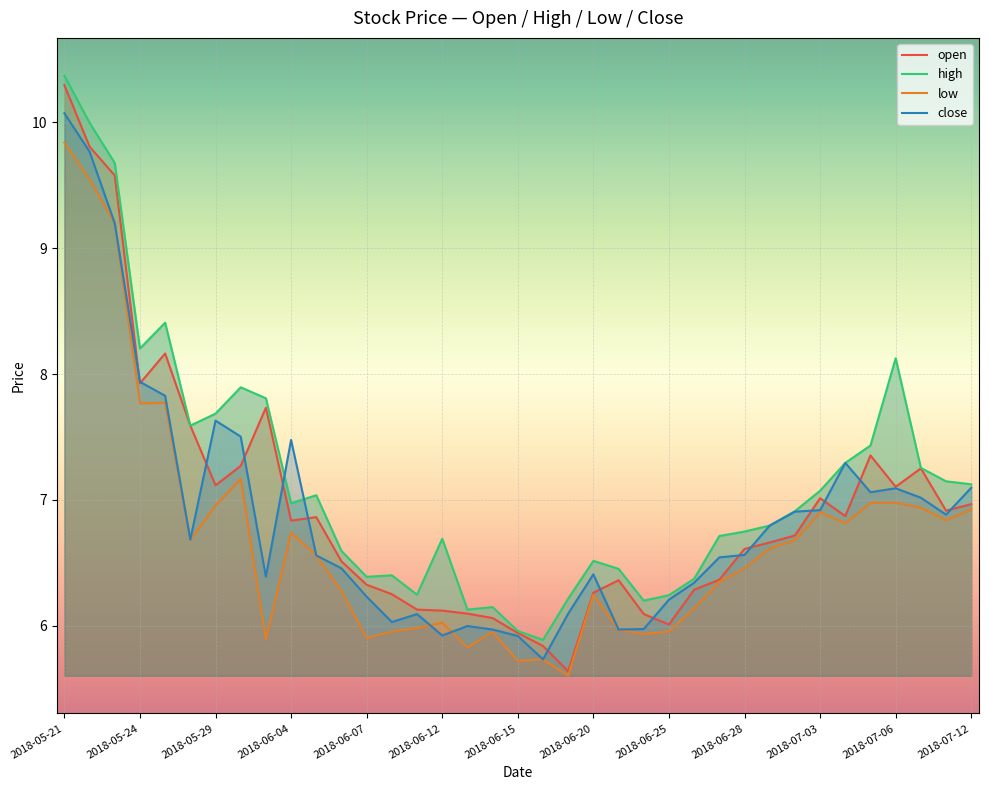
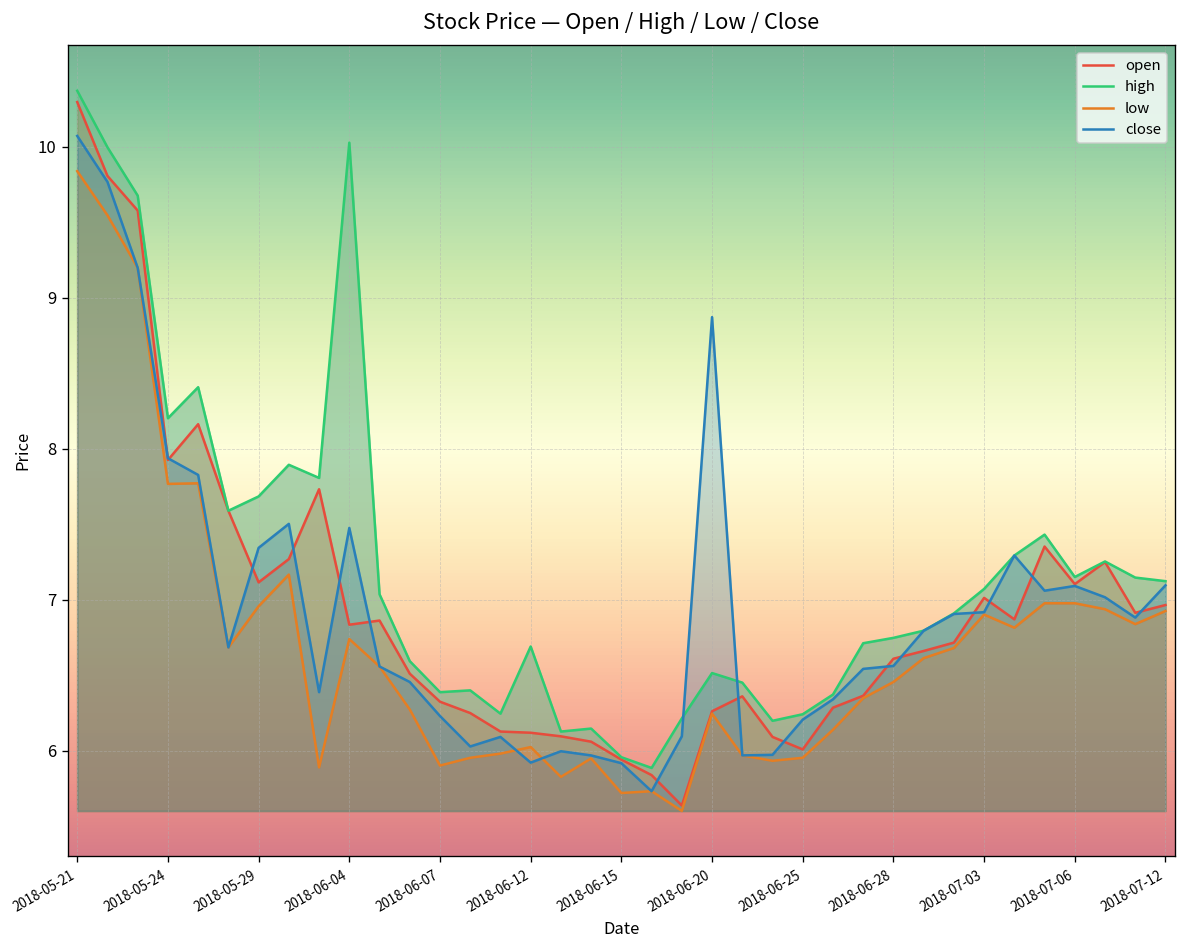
close, 2018-05-29: 7.63 -> 7.34
high, 2018-06-04: 6.97 -> 10.03
close, 2018-06-20: 6.41 -> 8.87
high, 2018-07-06: 8.13 -> 7.15
